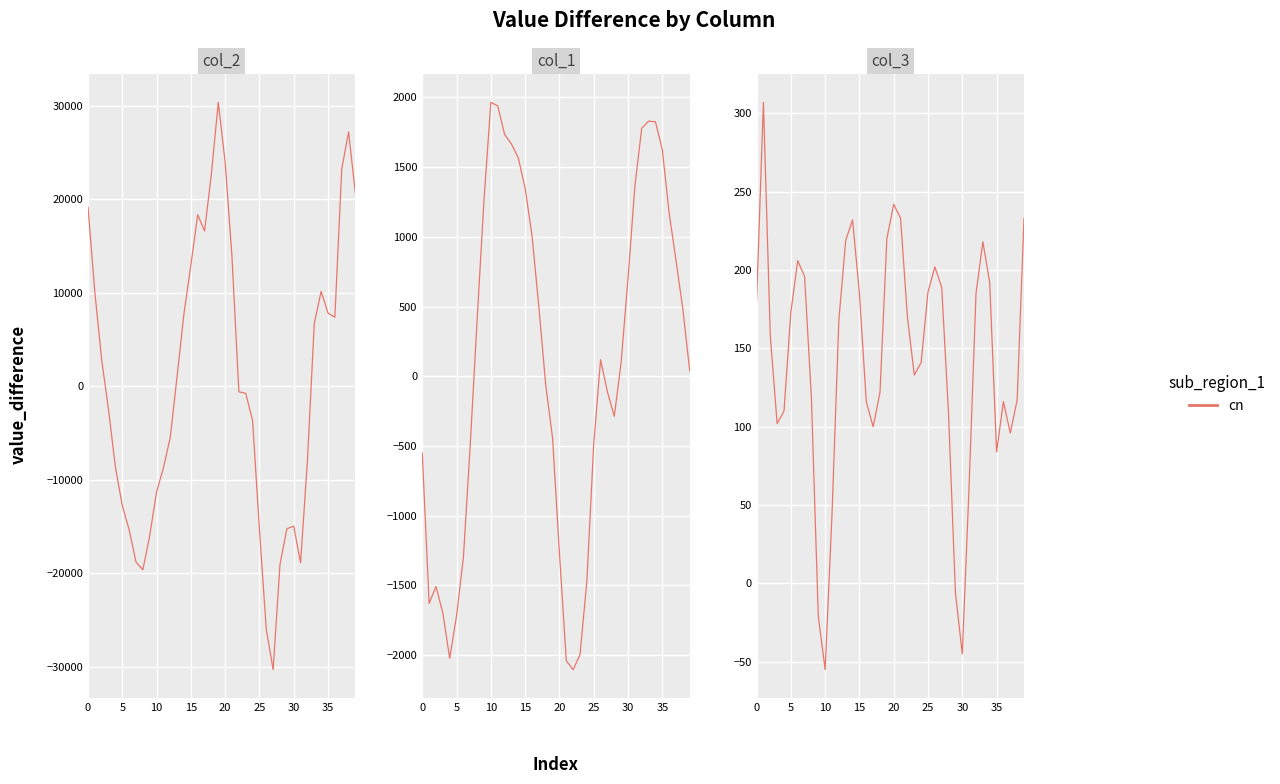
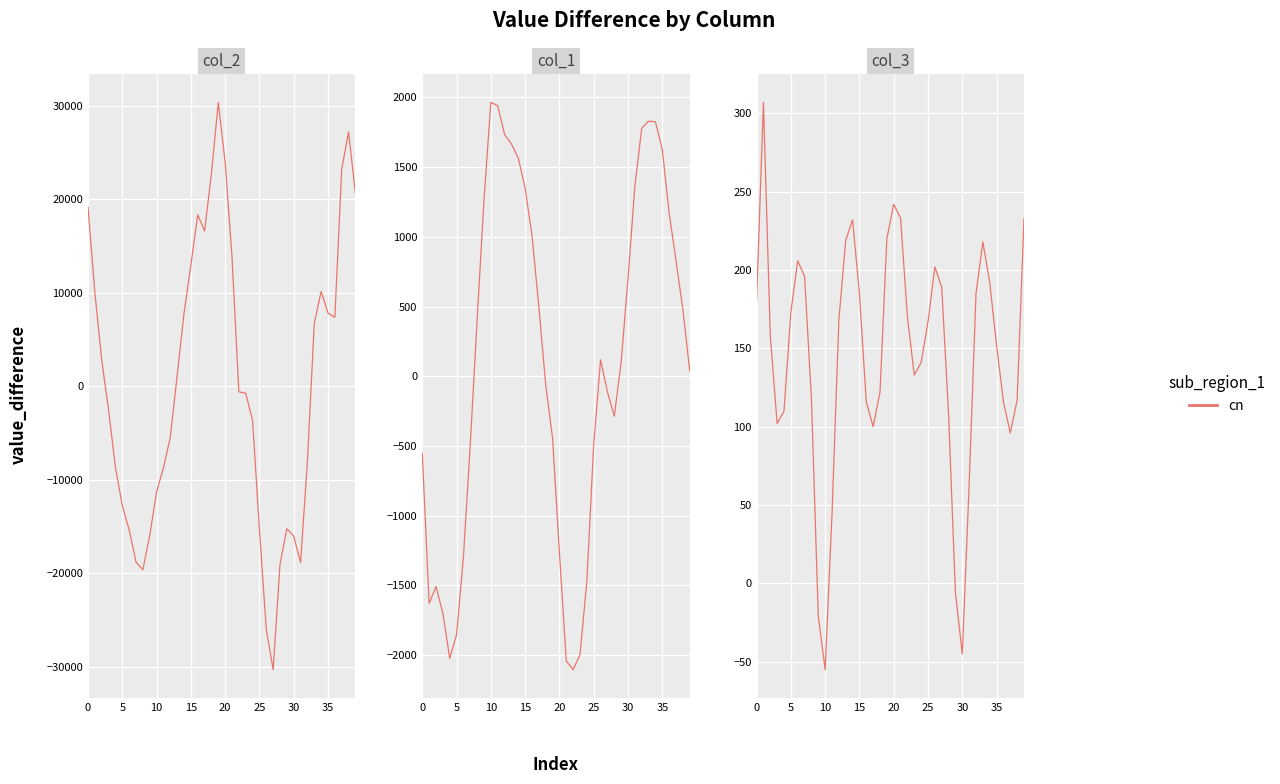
col_2, 30: -15000 -> -16000
col_1, 5: -1720 -> -1850
col_3, 25: 186 -> 167
col_3, 35: 84 -> 152
